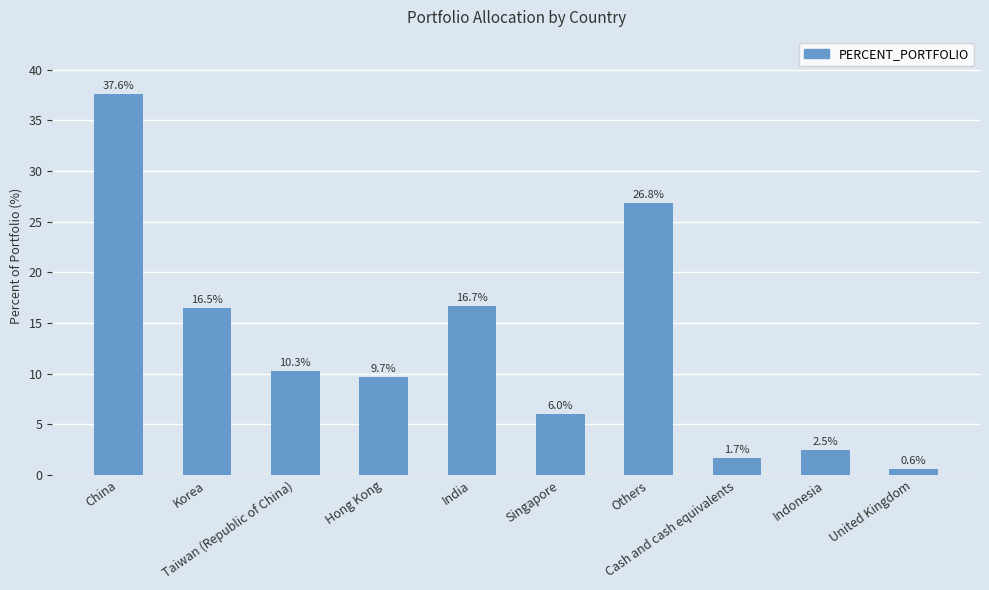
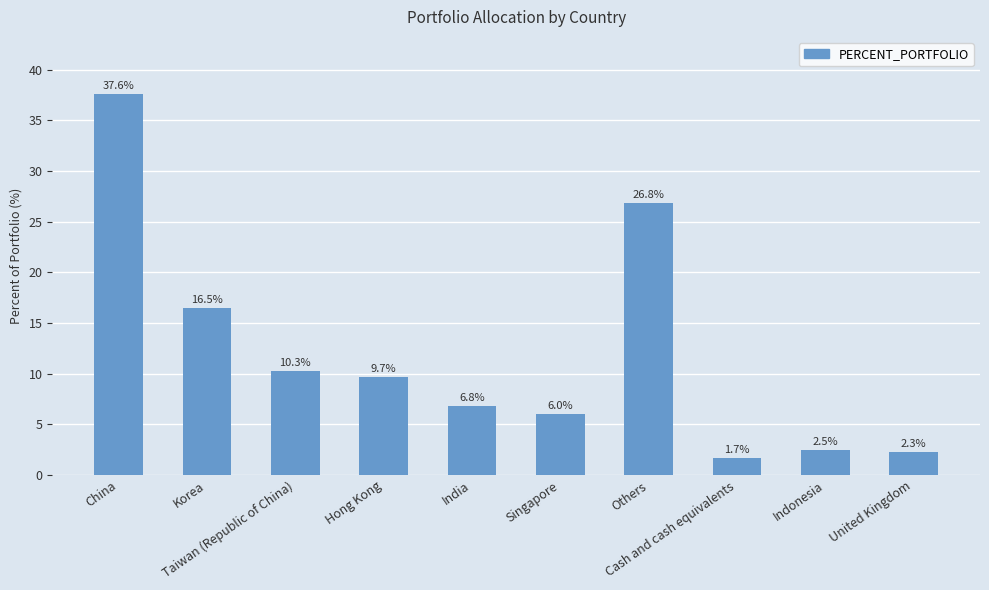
India: 16.7% -> 6.8%
United Kingdom: 0.6% -> 2.3%
